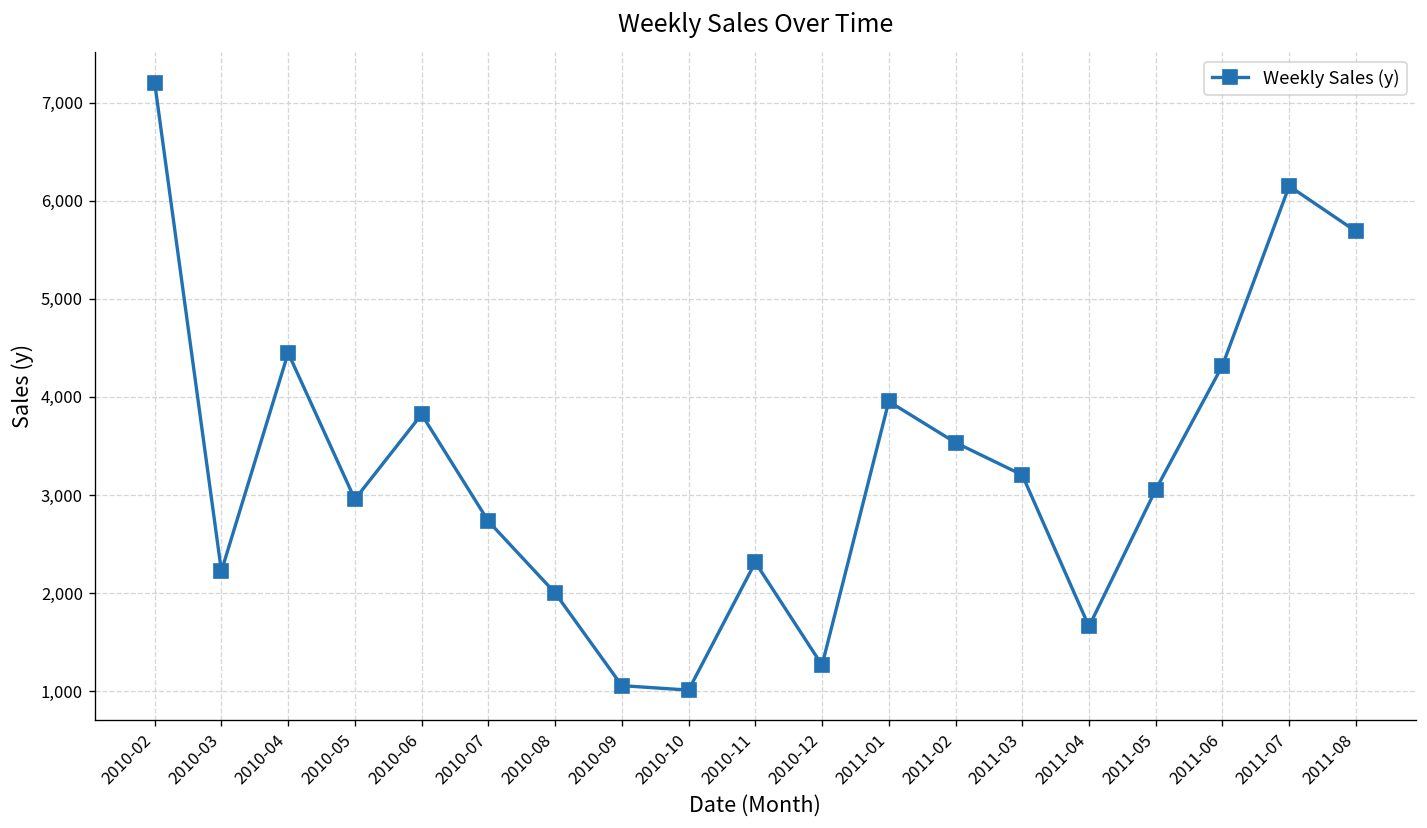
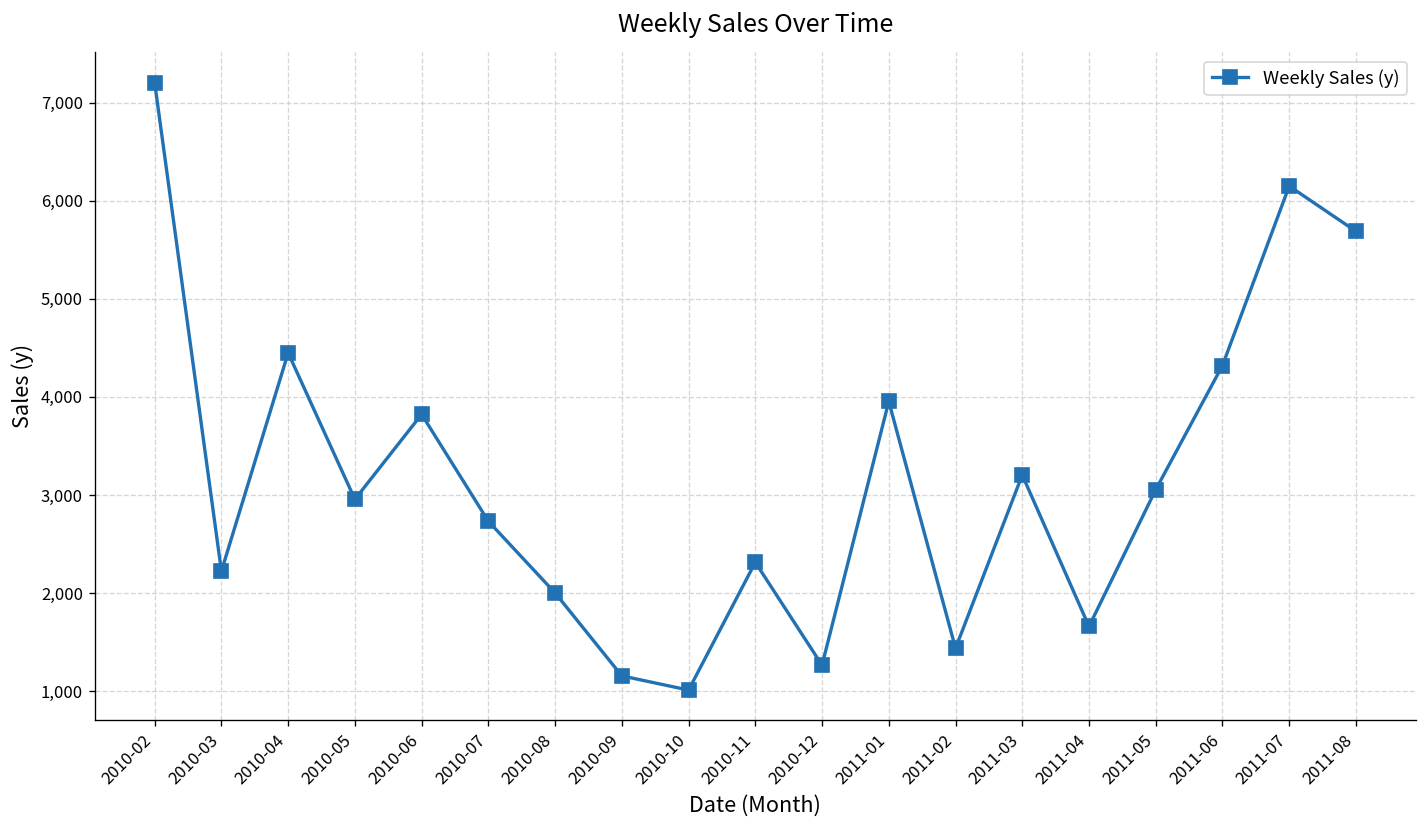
2010-09: 1,100 -> 1,200
2011-02: 3,500 -> 1,400
